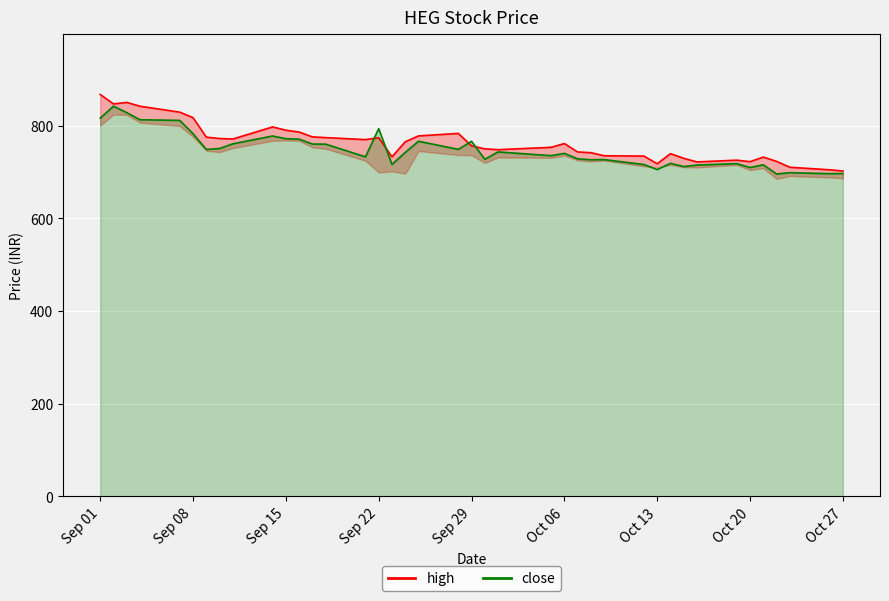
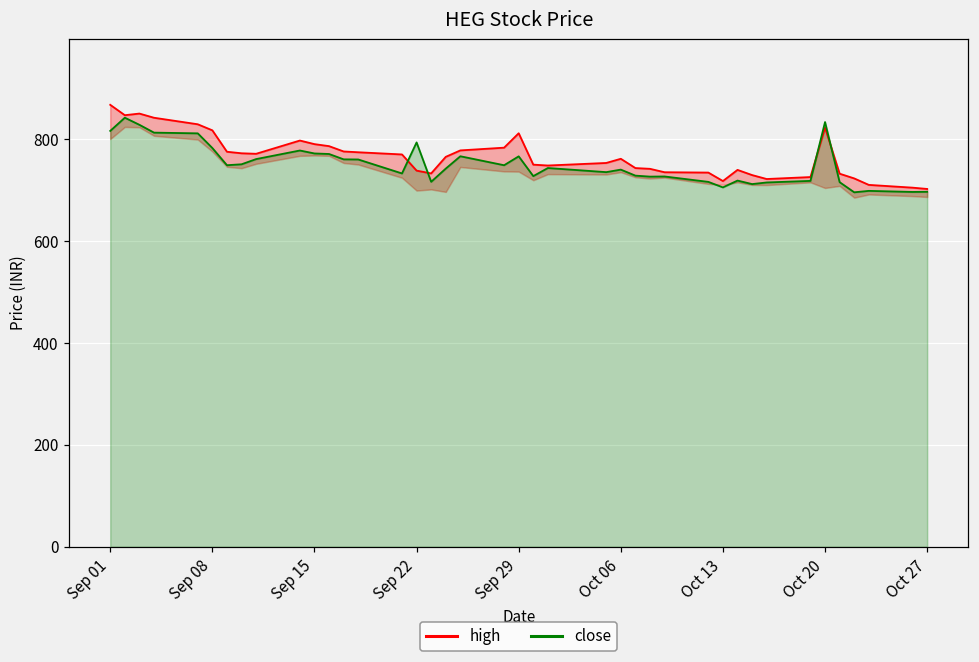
high, Sep 22: 770 -> 740
high, Sep 29: 760 -> 810
high, Oct 20: 720 -> 820
close, Oct 20: 710 -> 830
